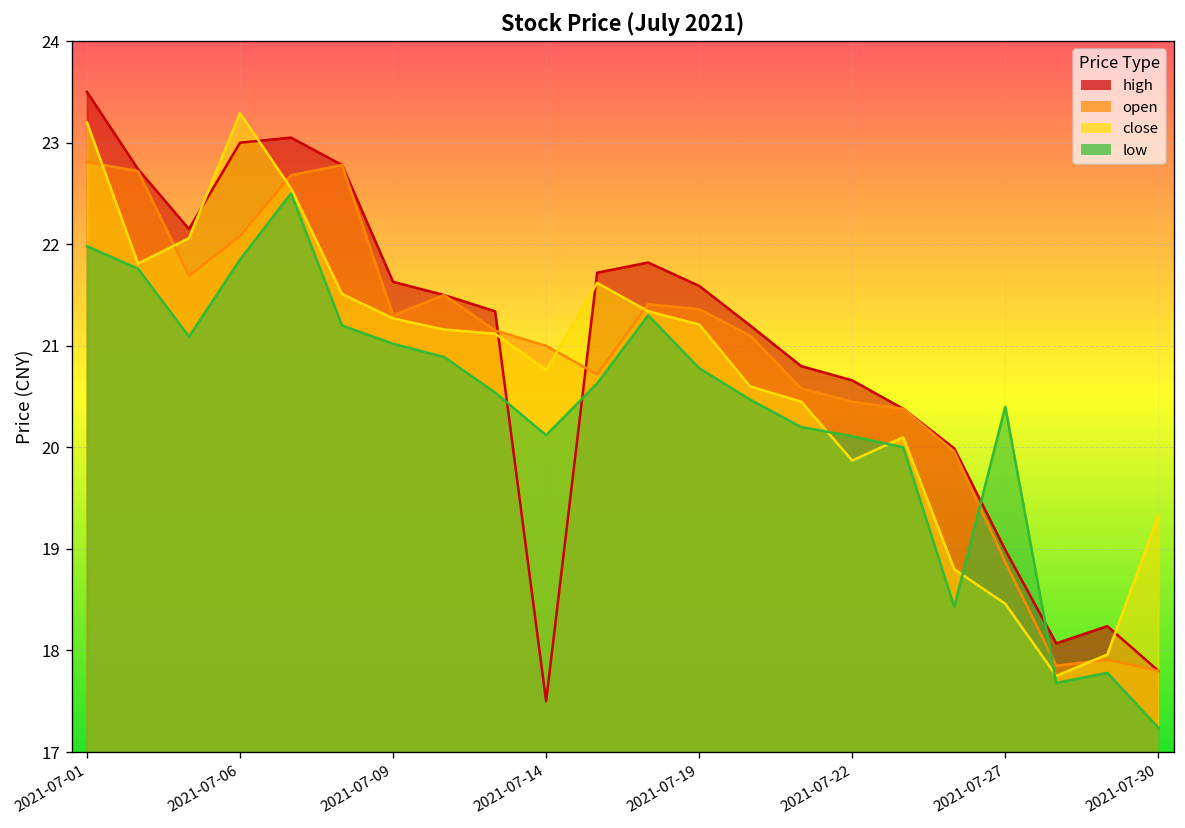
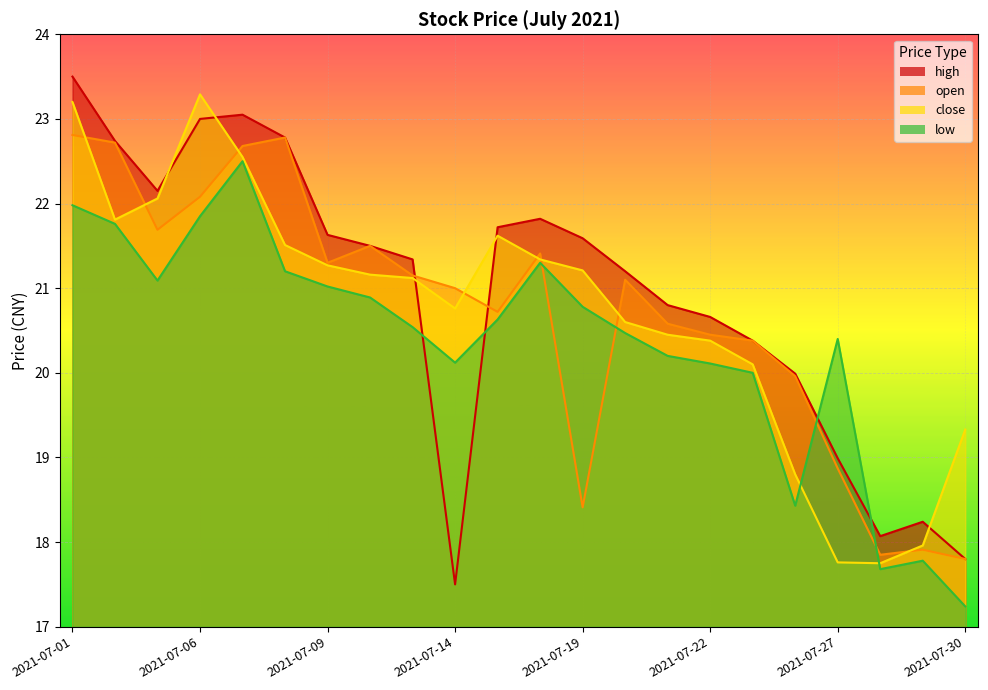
open, 2021-07-19: 21.4 -> 18.4
close, 2021-07-22: 19.9 -> 20.4
close, 2021-07-27: 18.5 -> 17.8
